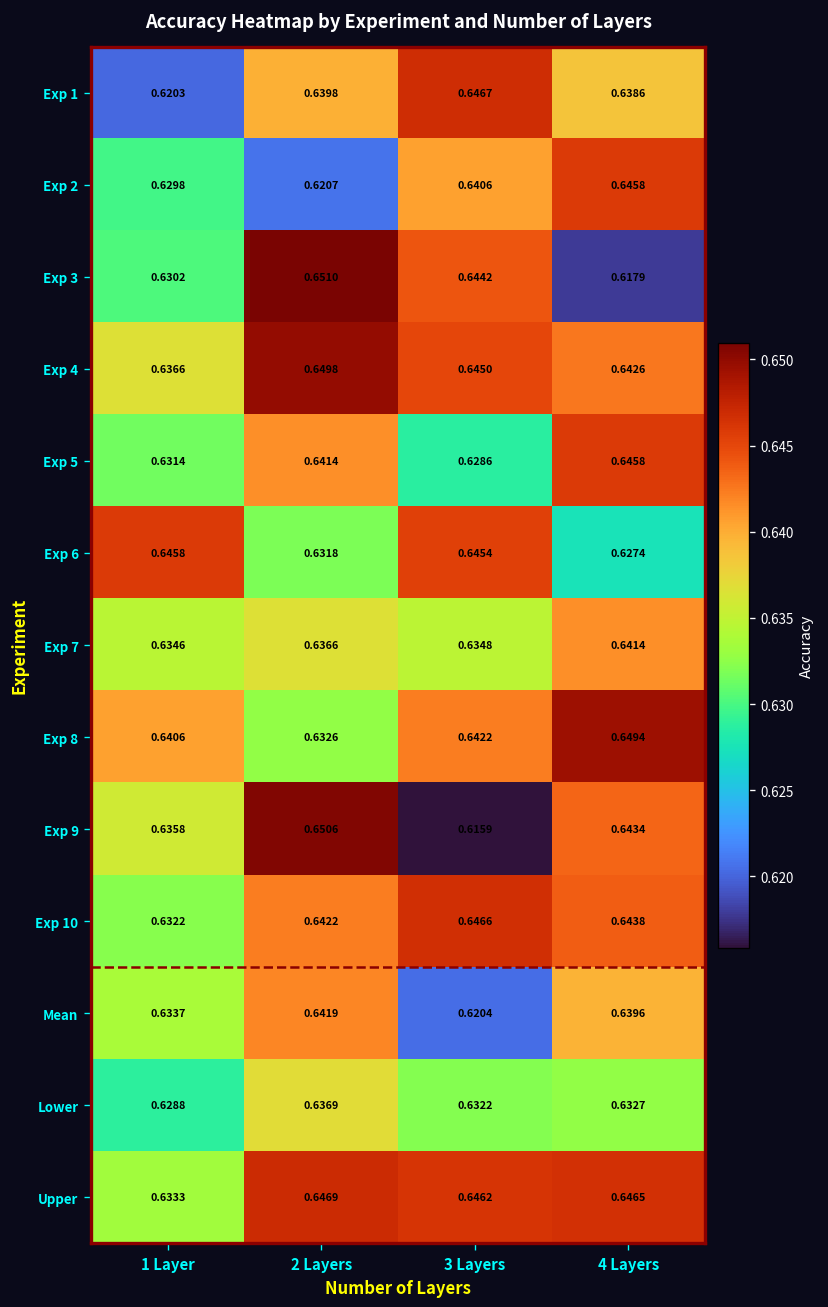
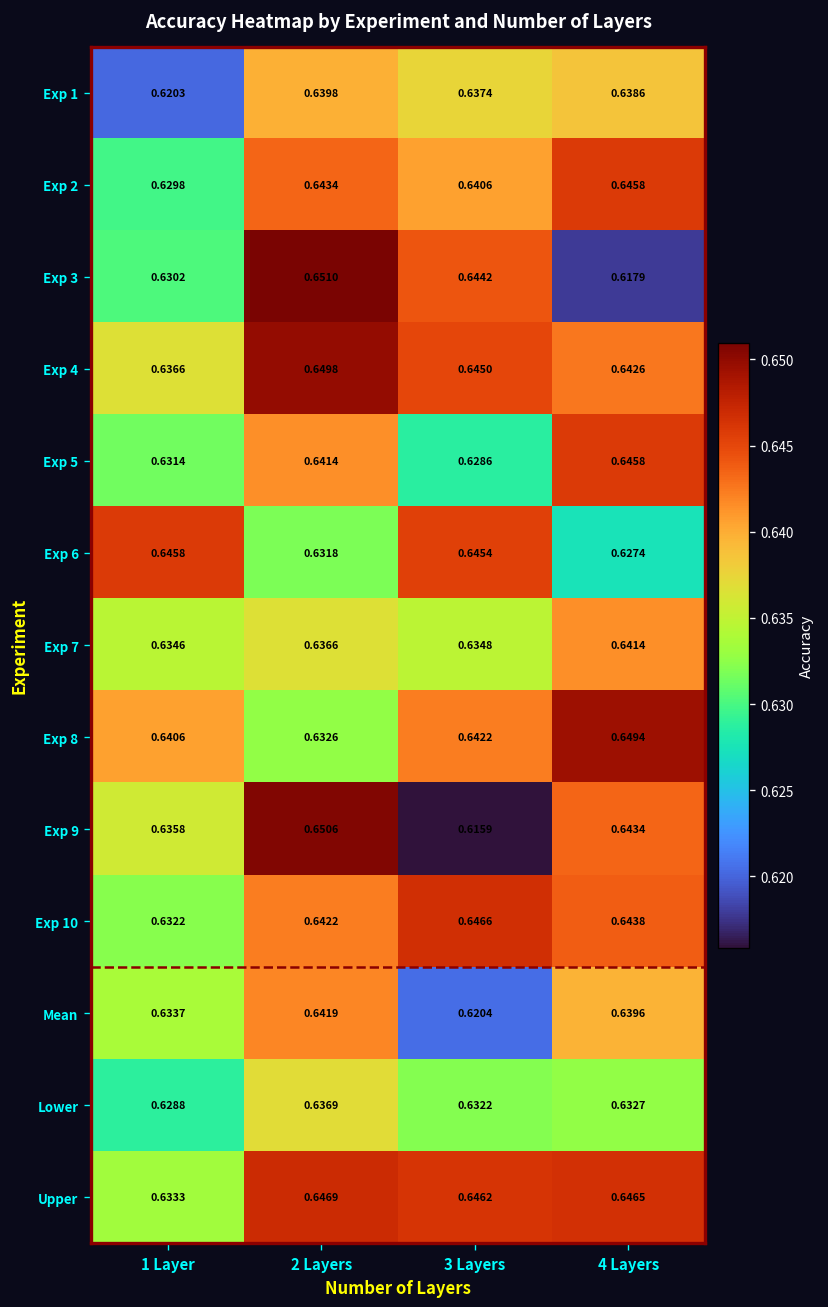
Exp 1, 3 Layers: 0.6467 -> 0.6374
Exp 2, 2 Layers: 0.6207 -> 0.6434
